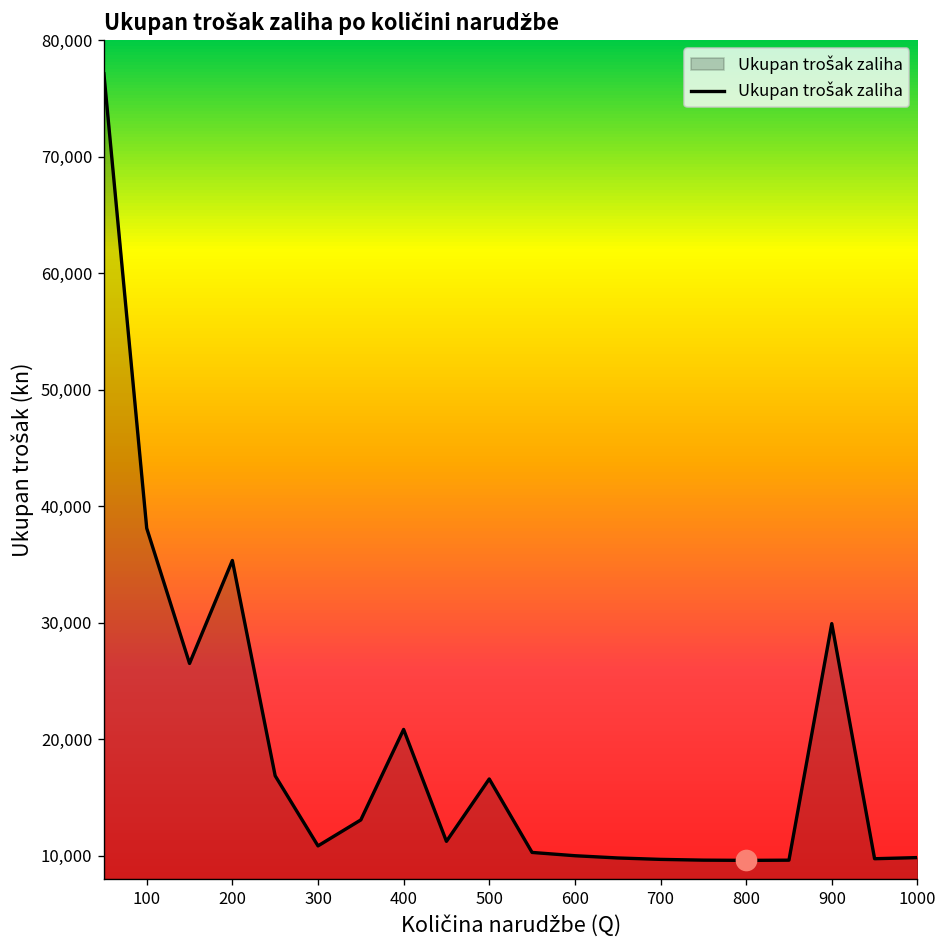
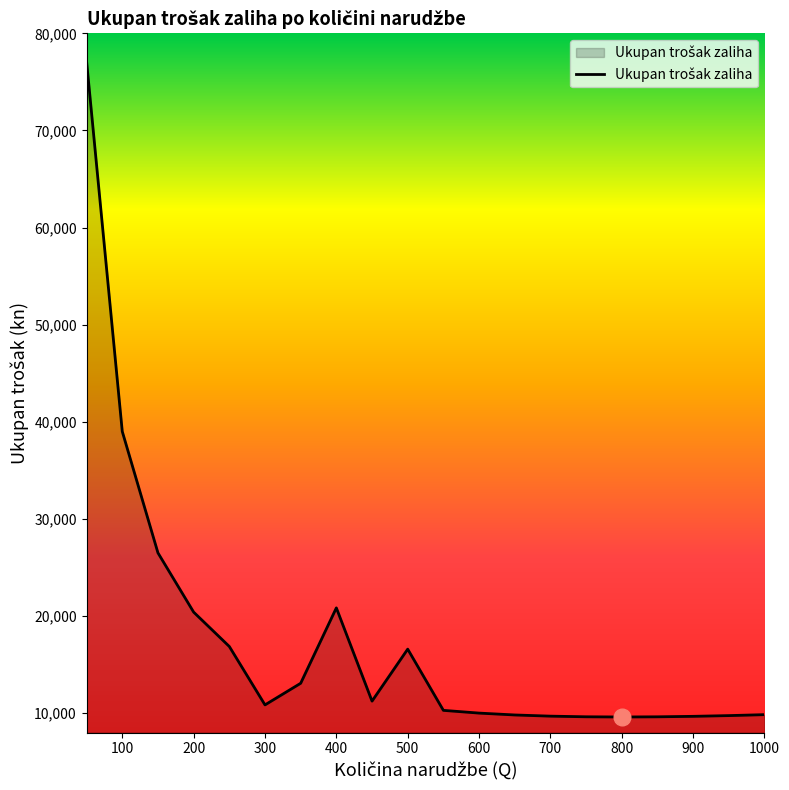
Ukupan trošak zaliha, 100: 38,000 -> 39,000
Ukupan trošak zaliha, 200: 35,000 -> 20,000
Ukupan trošak zaliha, 900: 30,000 -> 10,000
